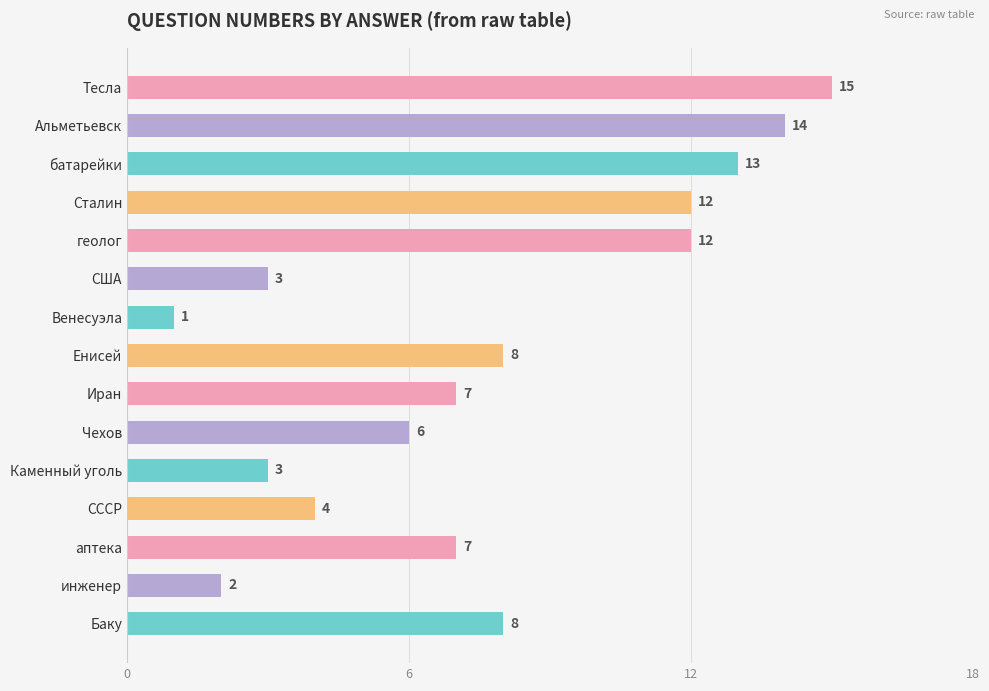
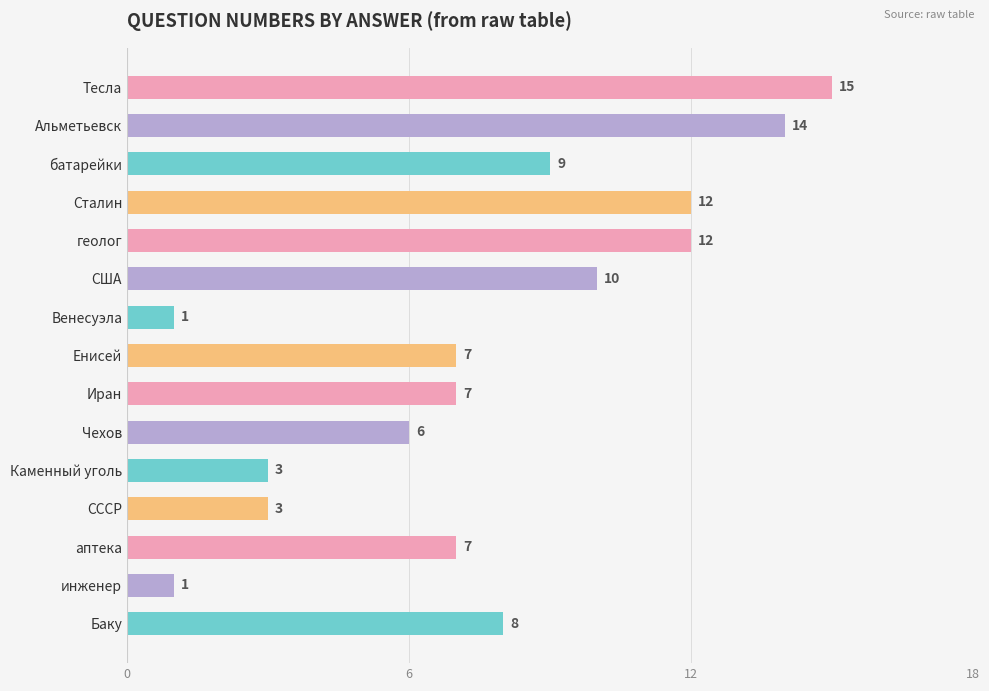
батарейки: 13 -> 9
США: 3 -> 10
Енисей: 8 -> 7
СССР: 4 -> 3
инженер: 2 -> 1
